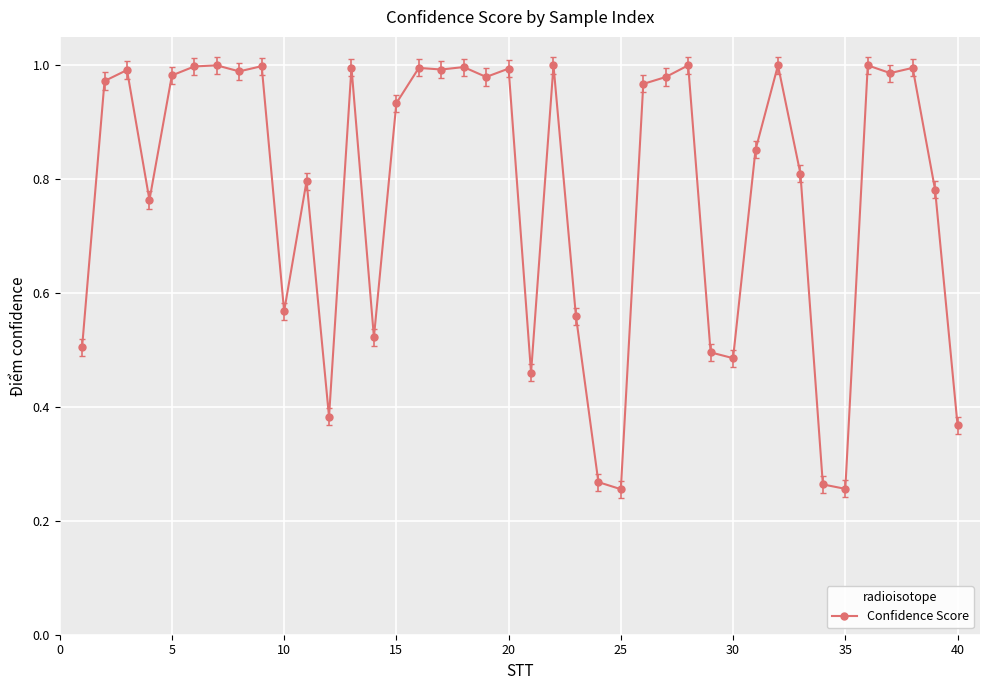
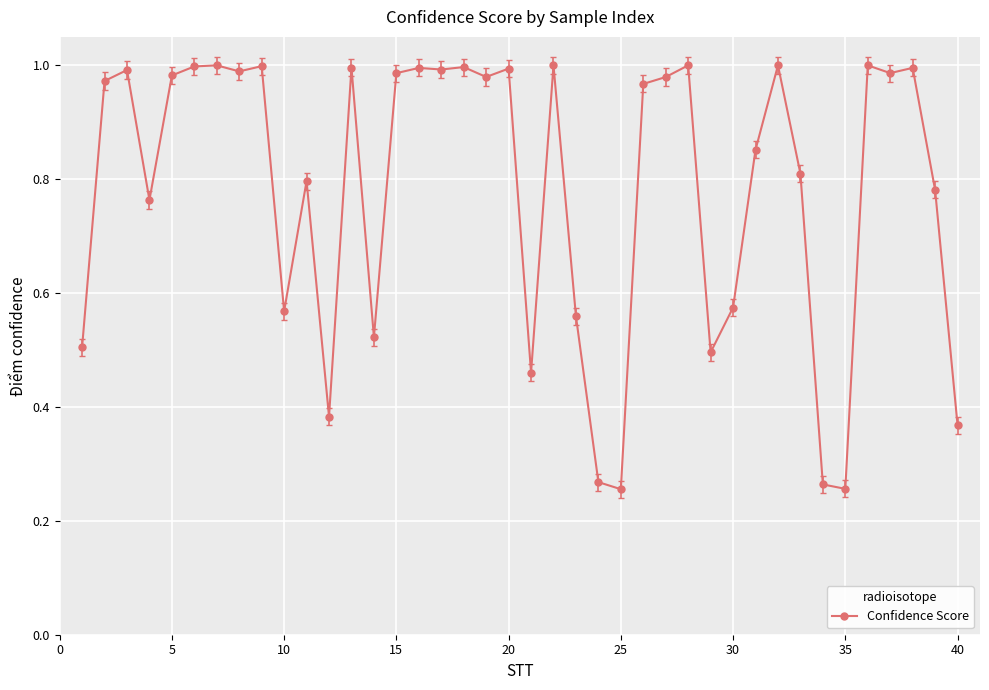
Confidence Score, 15: 0.93 -> 0.99
Confidence Score, 30: 0.49 -> 0.57
